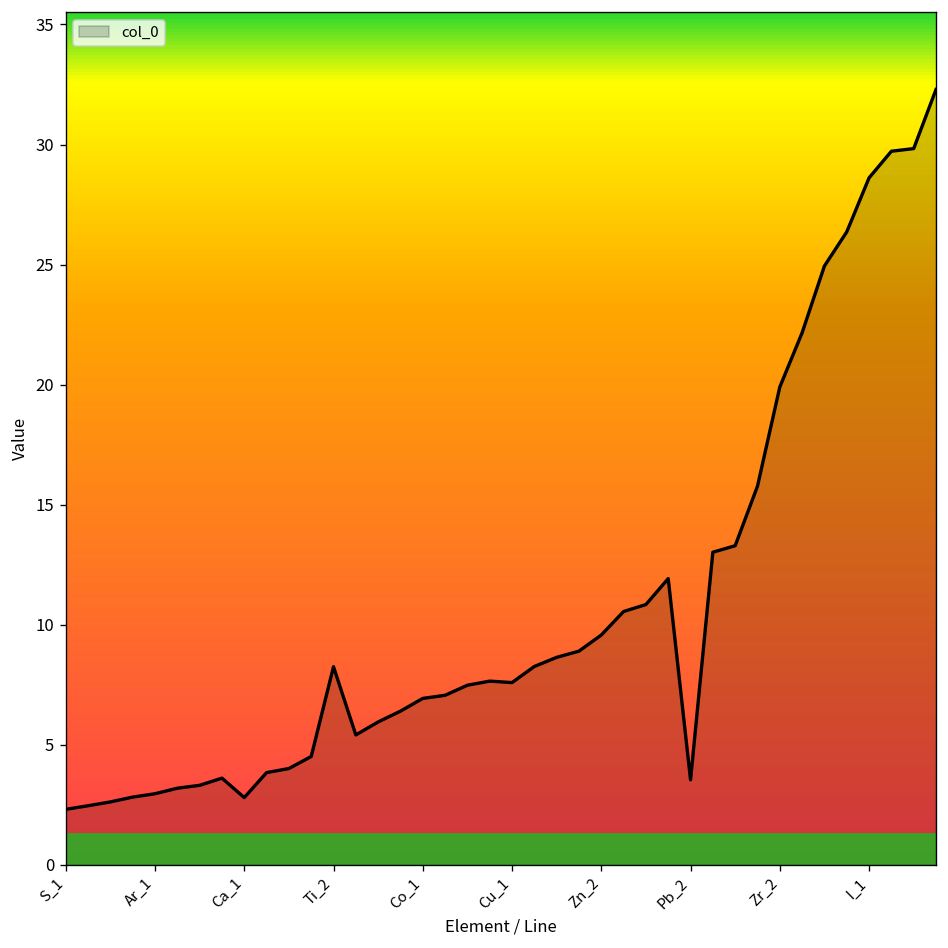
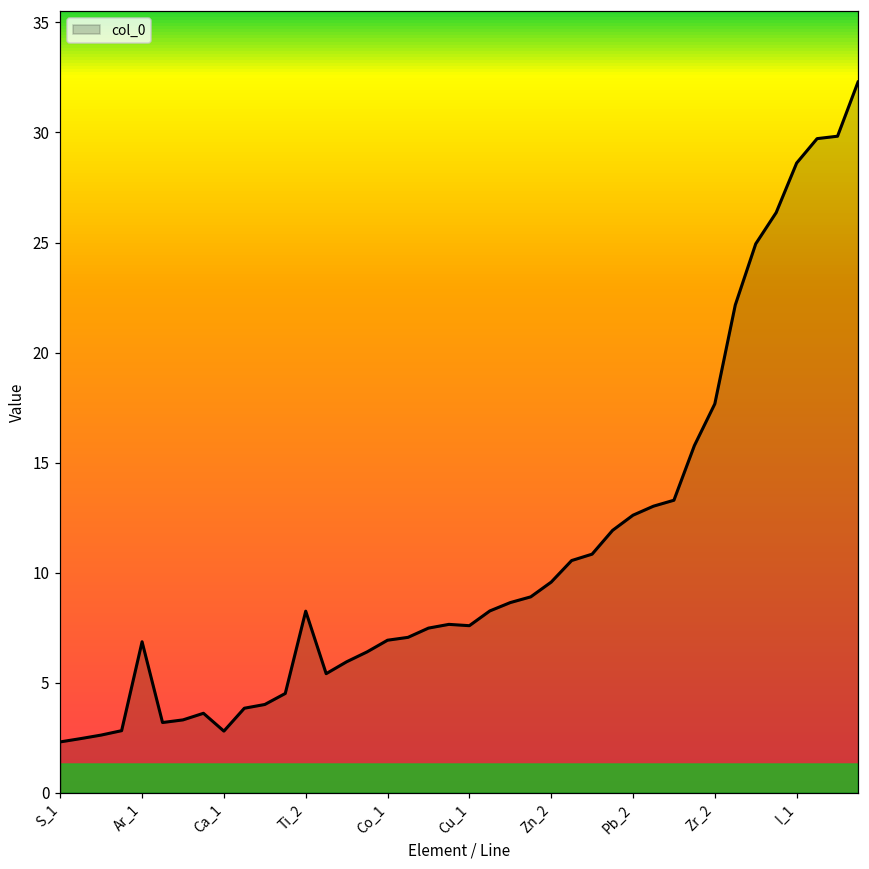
Ar_1: 3.0 -> 6.9
Pb_2: 3.5 -> 12.6
Zr_2: 19.9 -> 17.7
